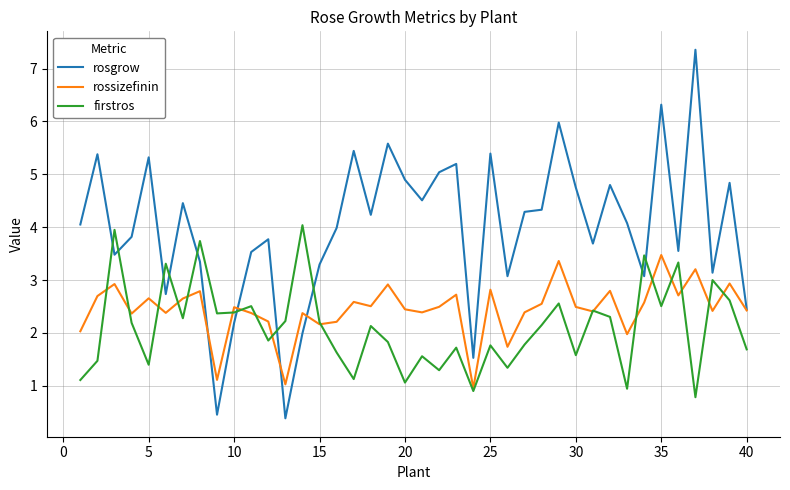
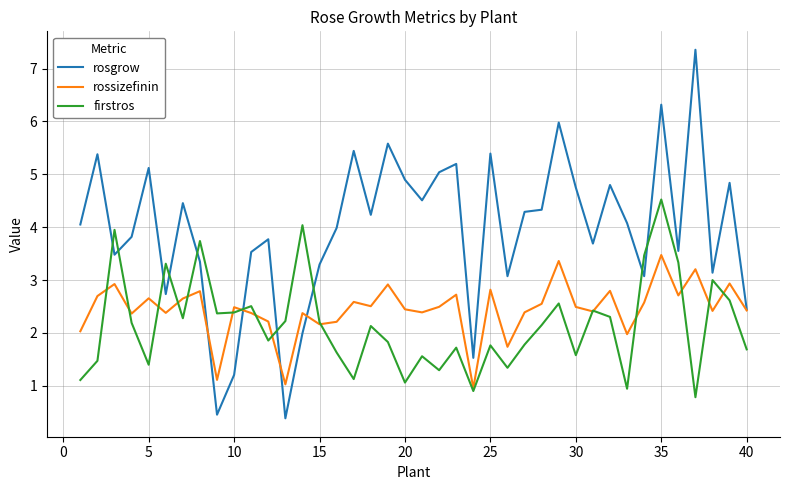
rosgrow, 5: 5.3 -> 5.1
rosgrow, 10: 2.2 -> 1.2
firstros, 35: 2.5 -> 4.5
